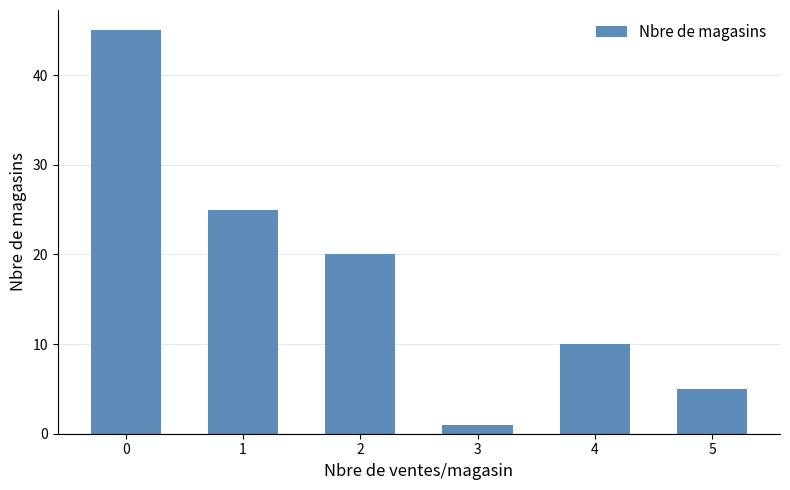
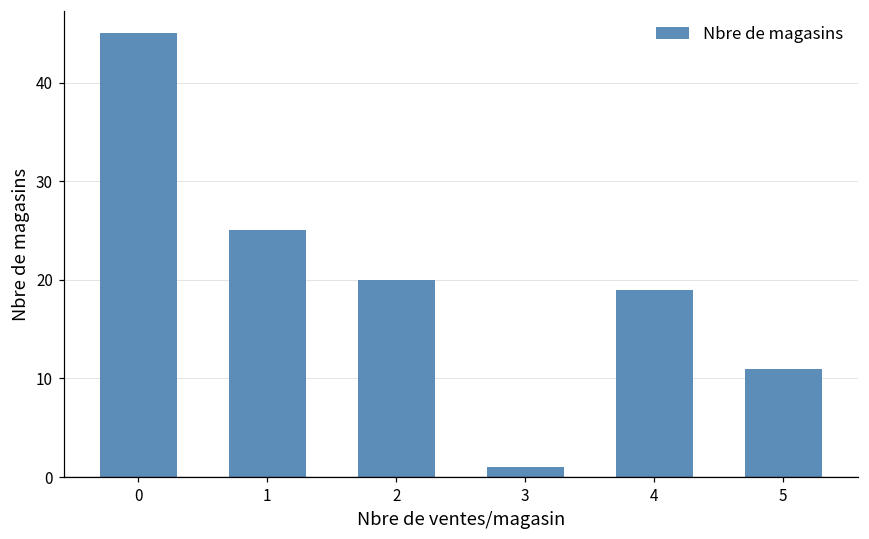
4: 10 -> 19
5: 5 -> 11
